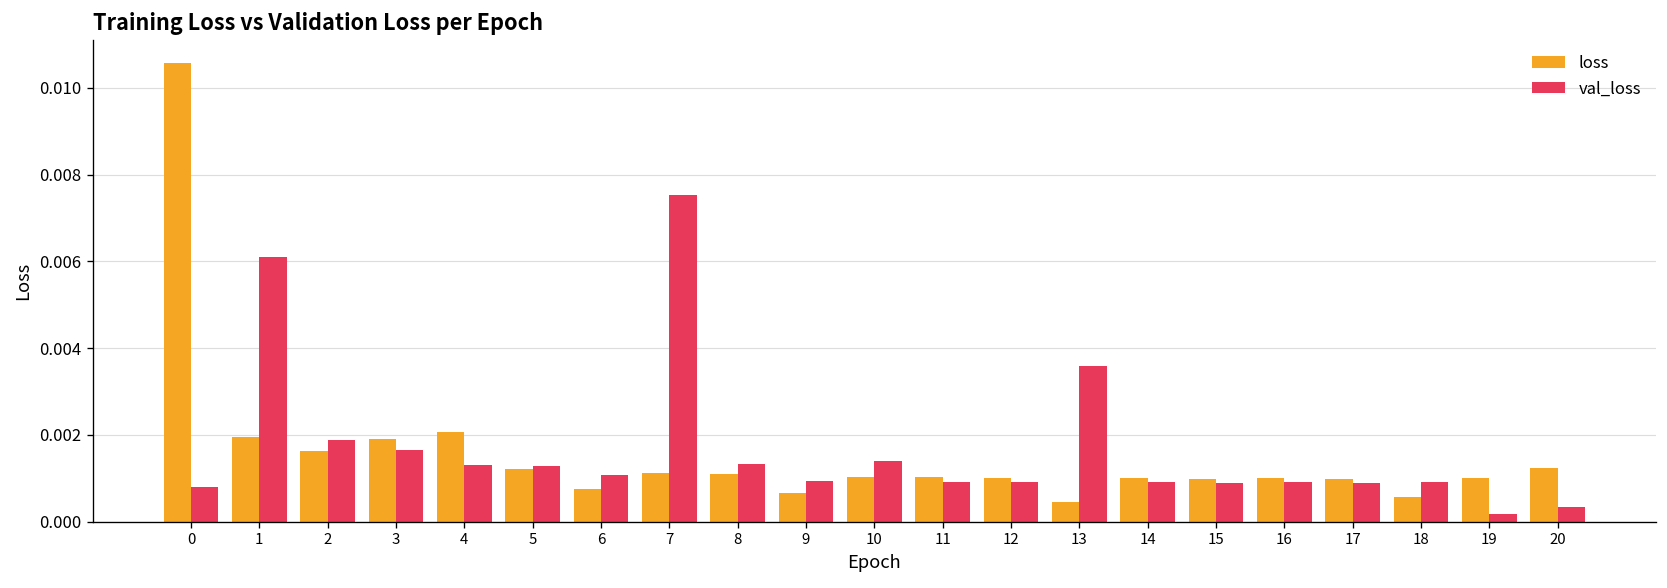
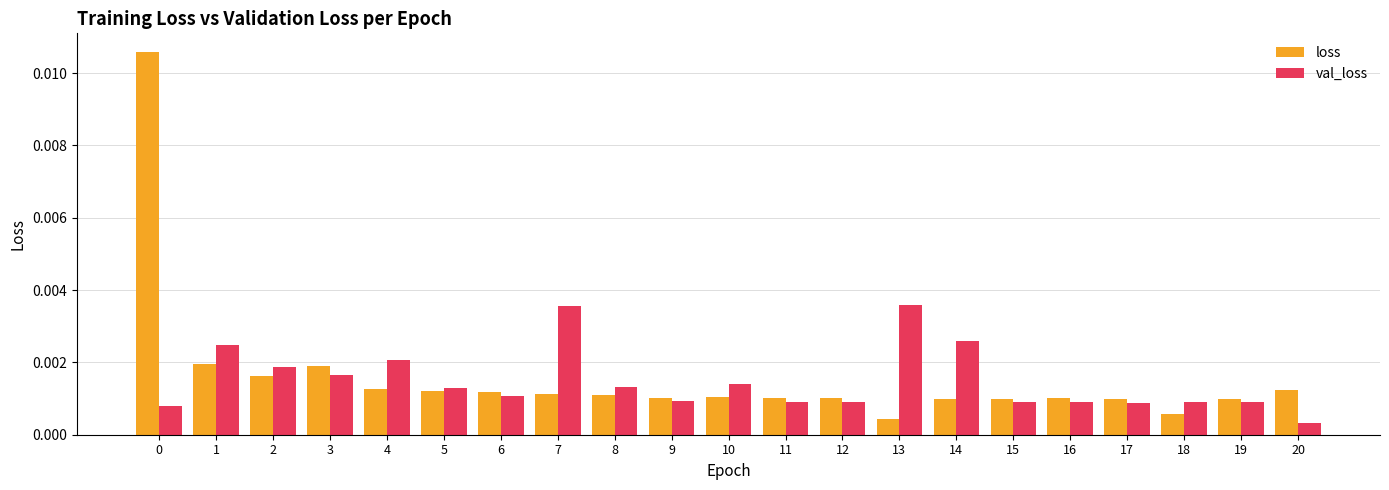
val_loss, 1: 0.0061 -> 0.0025
loss, 4: 0.0021 -> 0.0013
val_loss, 4: 0.0013 -> 0.0021
loss, 6: 0.0008 -> 0.0012
val_loss, 7: 0.0075 -> 0.0036
loss, 9: 0.0007 -> 0.0010
val_loss, 14: 0.0009 -> 0.0026
val_loss, 19: 0.0002 -> 0.0009
